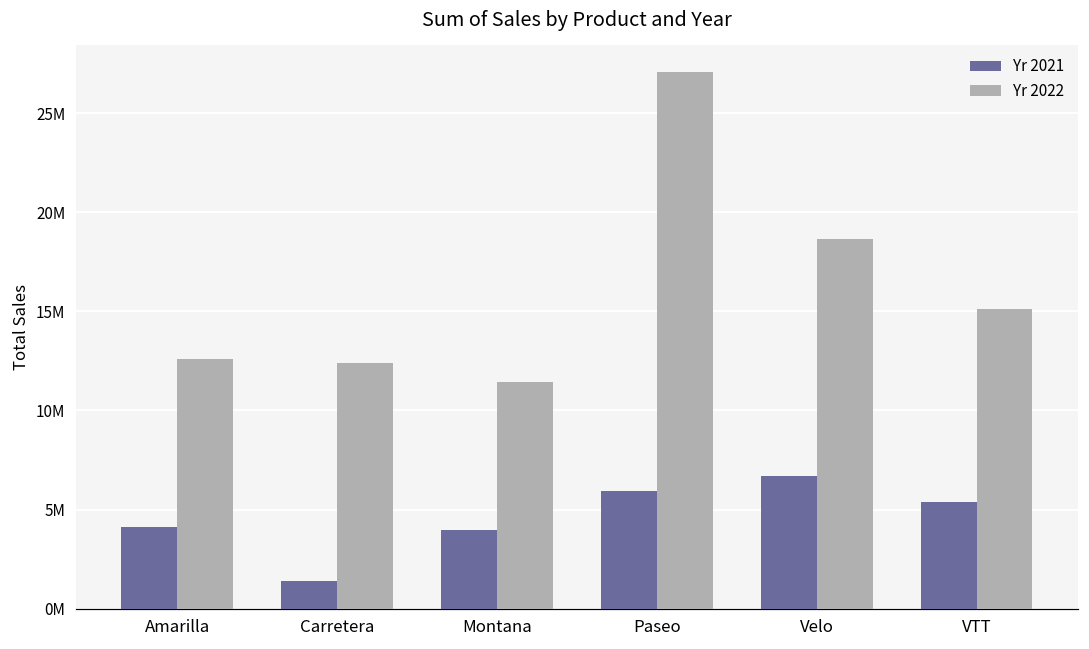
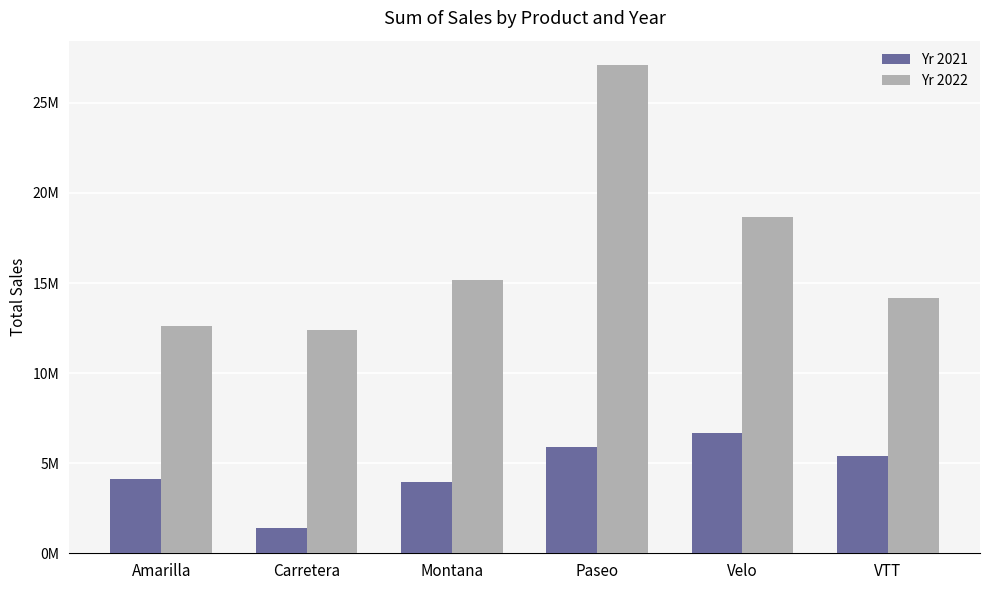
Yr 2022, Montana: 11400000 -> 15100000
Yr 2022, VTT: 15100000 -> 14200000
